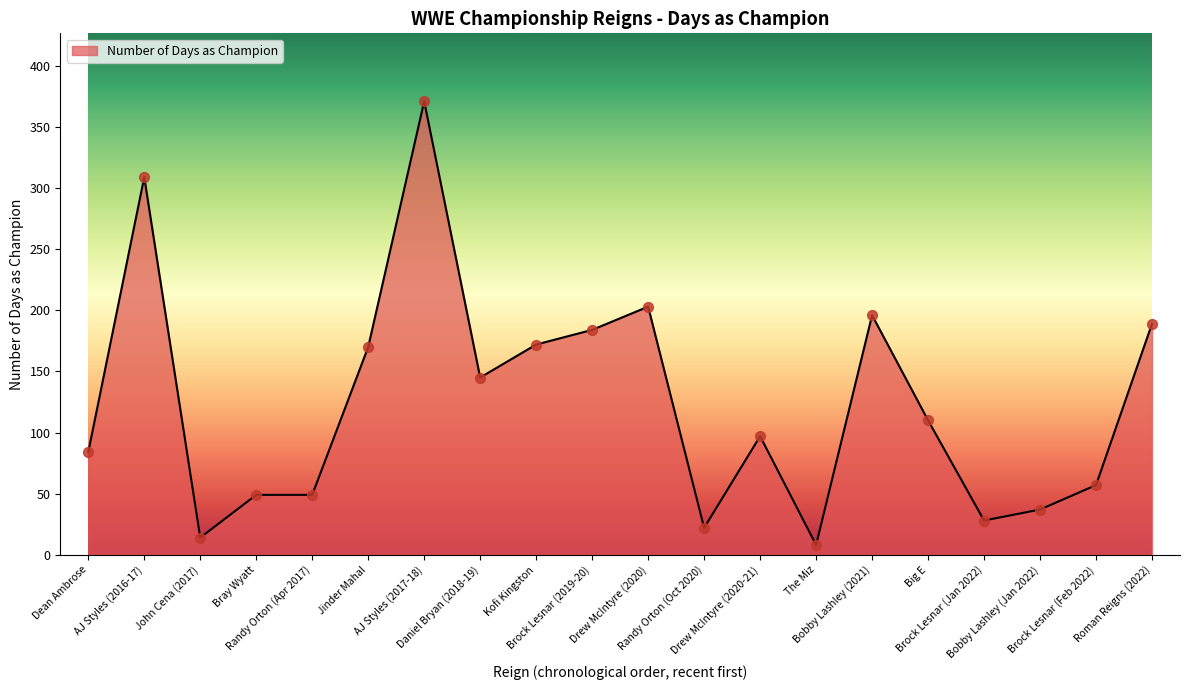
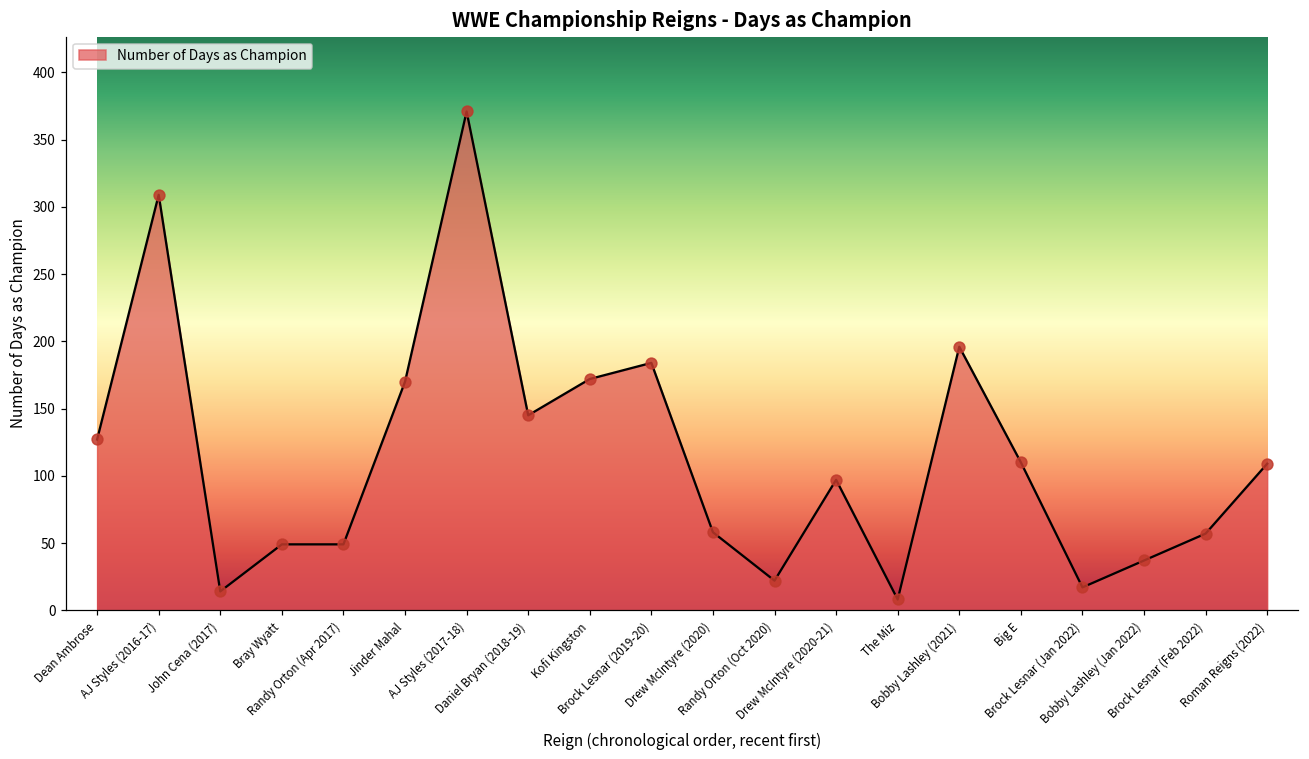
Dean Ambrose: 84 -> 127
Drew McIntyre (2020): 203 -> 58
Brock Lesnar (Jan 2022): 28 -> 17
Roman Reigns (2022): 189 -> 109
